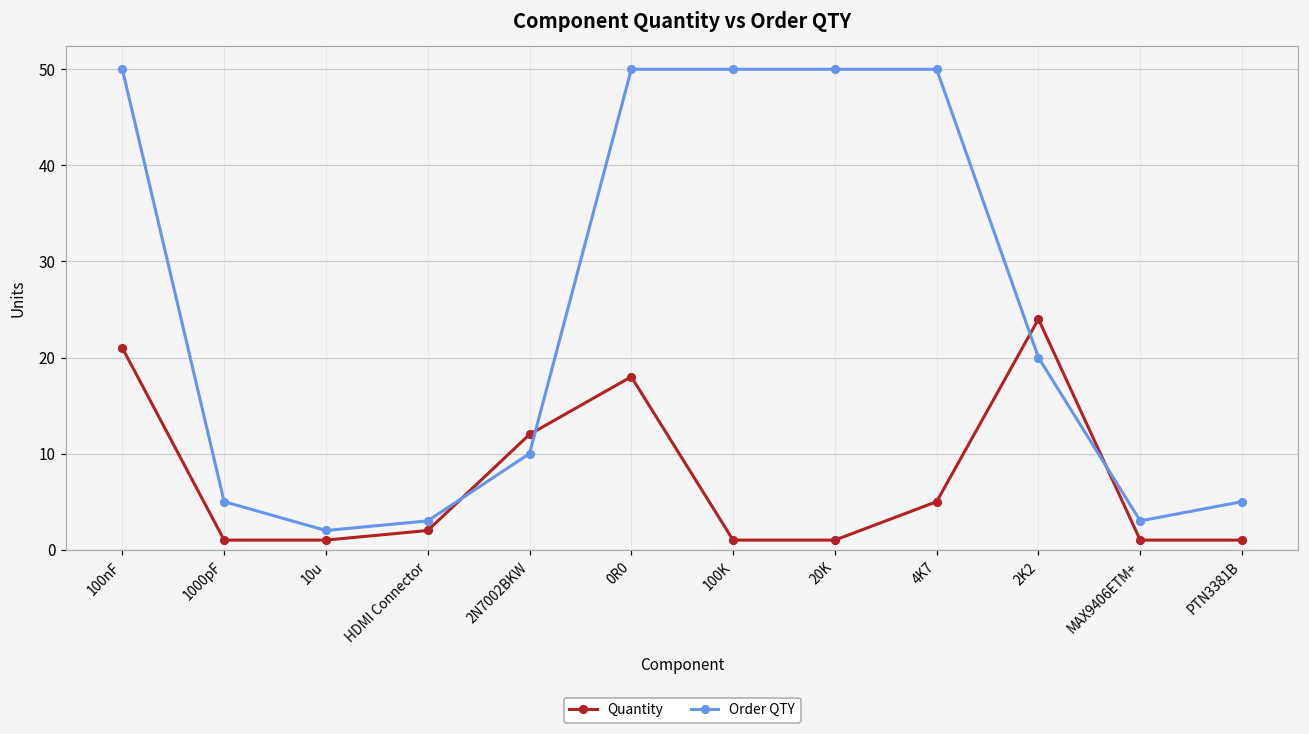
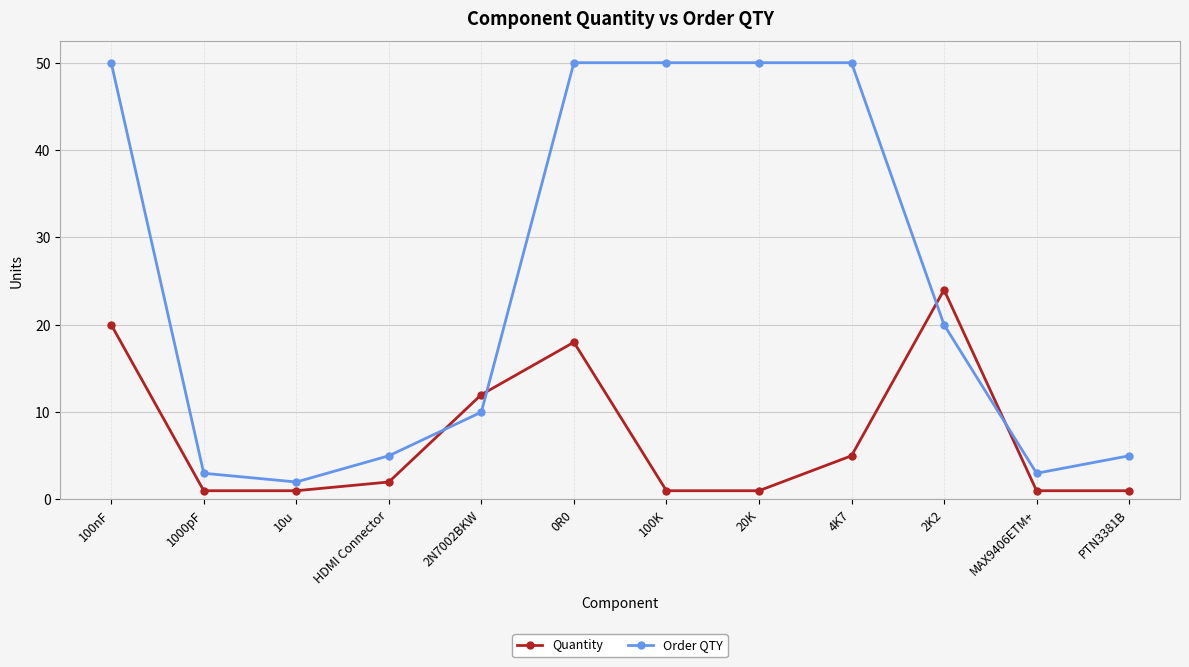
Quantity, 100nF: 21 -> 20
Order QTY, 1000pF: 5 -> 3
Order QTY, HDMI Connector: 3 -> 5
